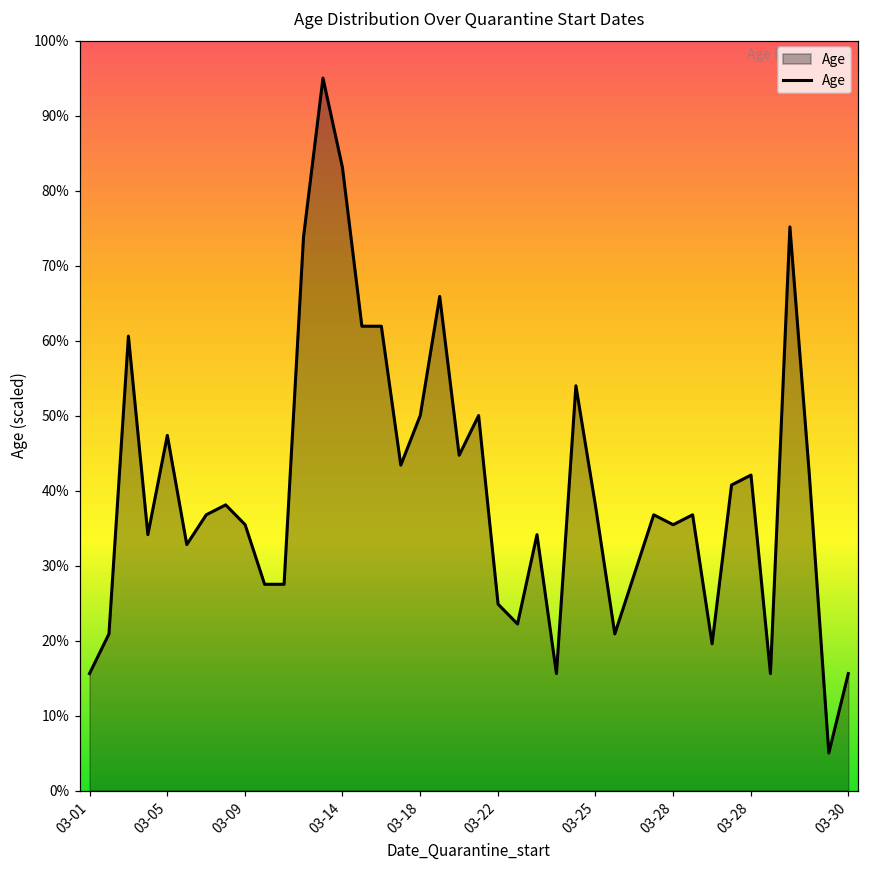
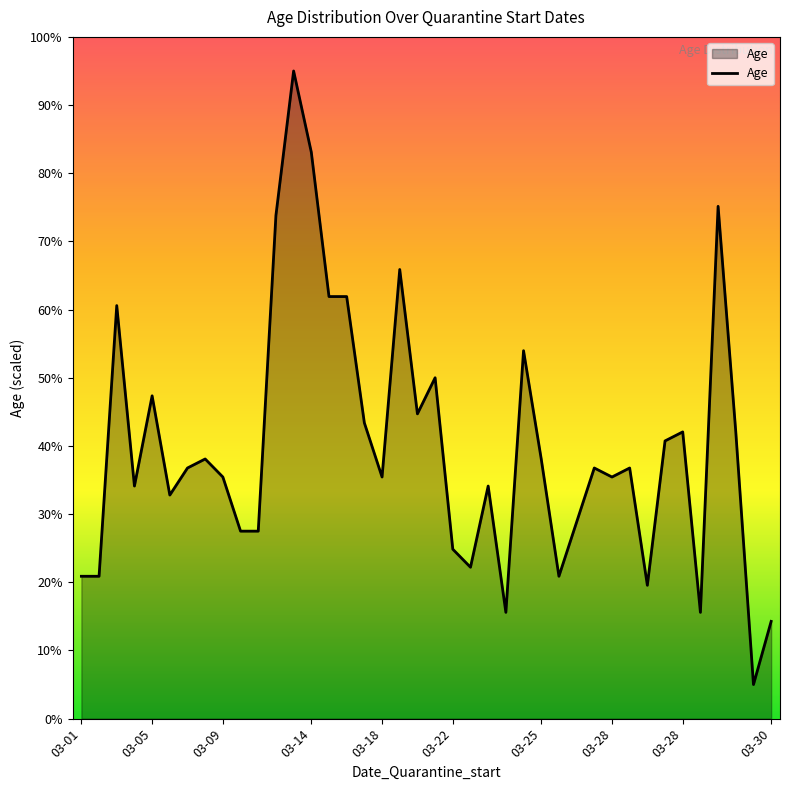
03-01: 16% -> 21%
03-18: 50% -> 35%
03-30: 16% -> 14%
